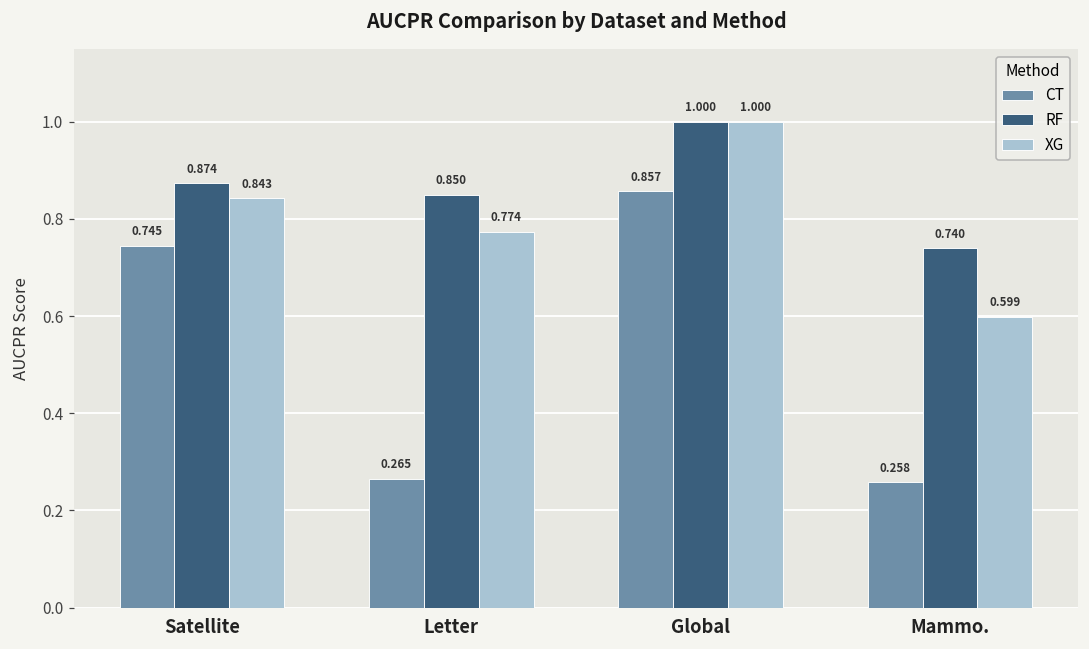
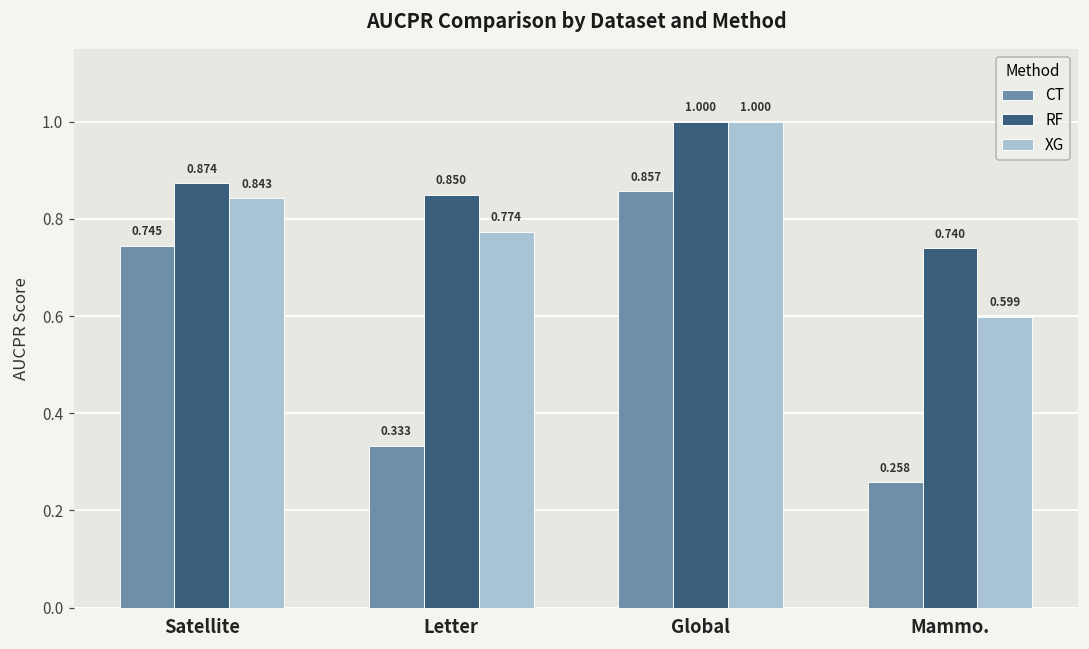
CT, Letter: 0.265 -> 0.333
